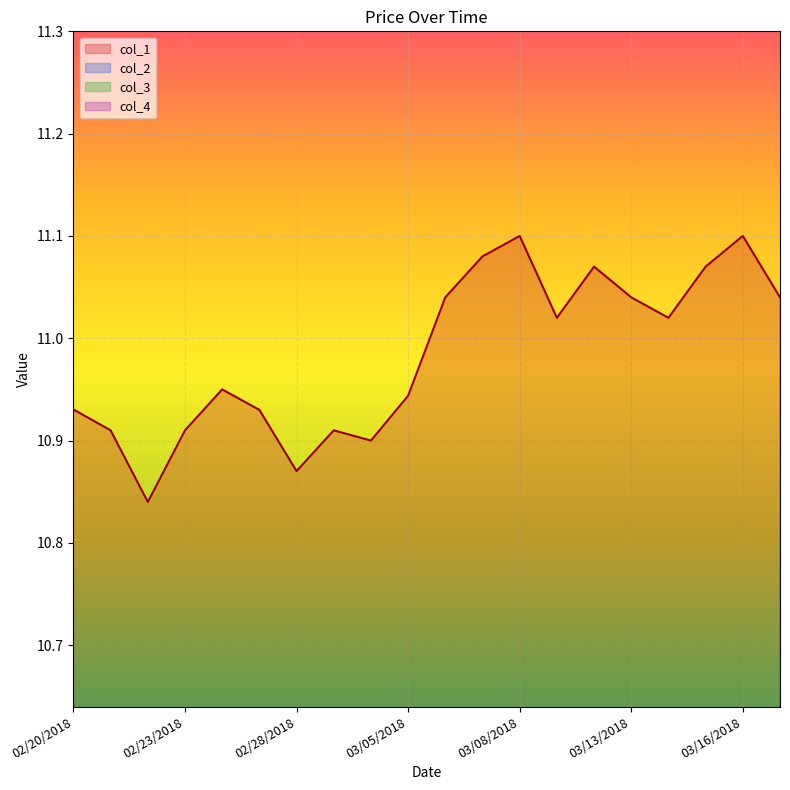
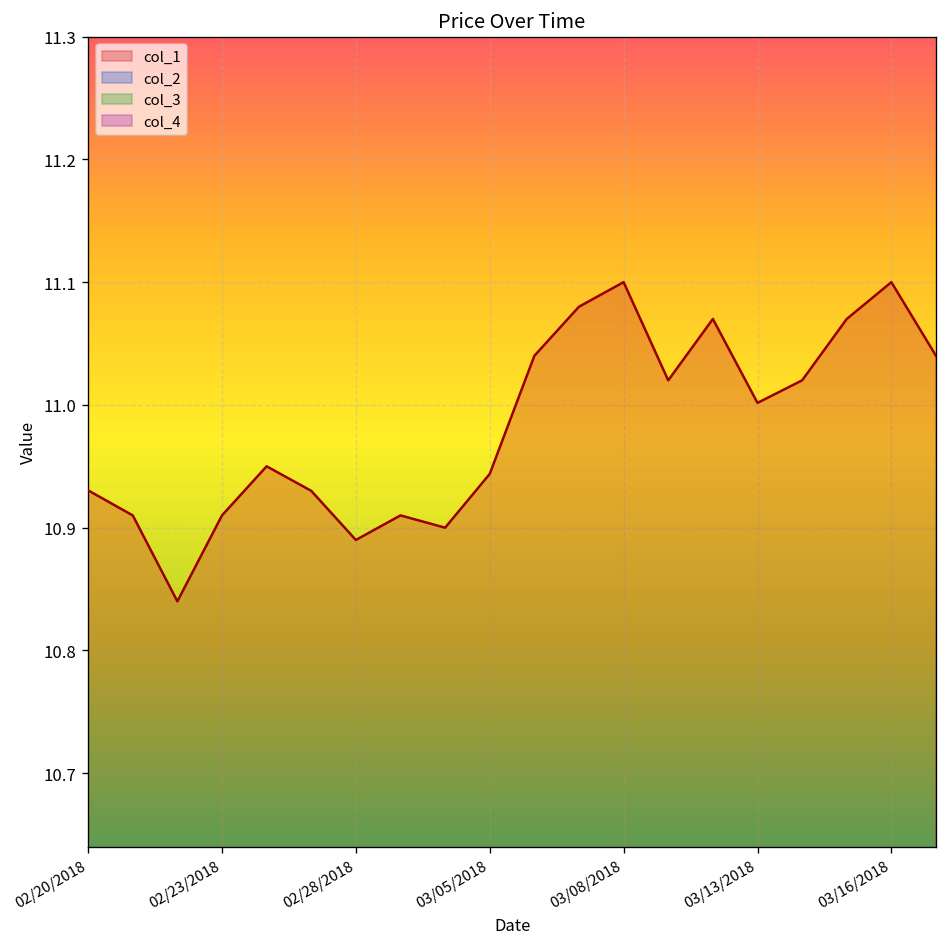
col_1, 02/28/2018: 10.870 -> 10.890
col_1, 03/13/2018: 11.040 -> 11.002
